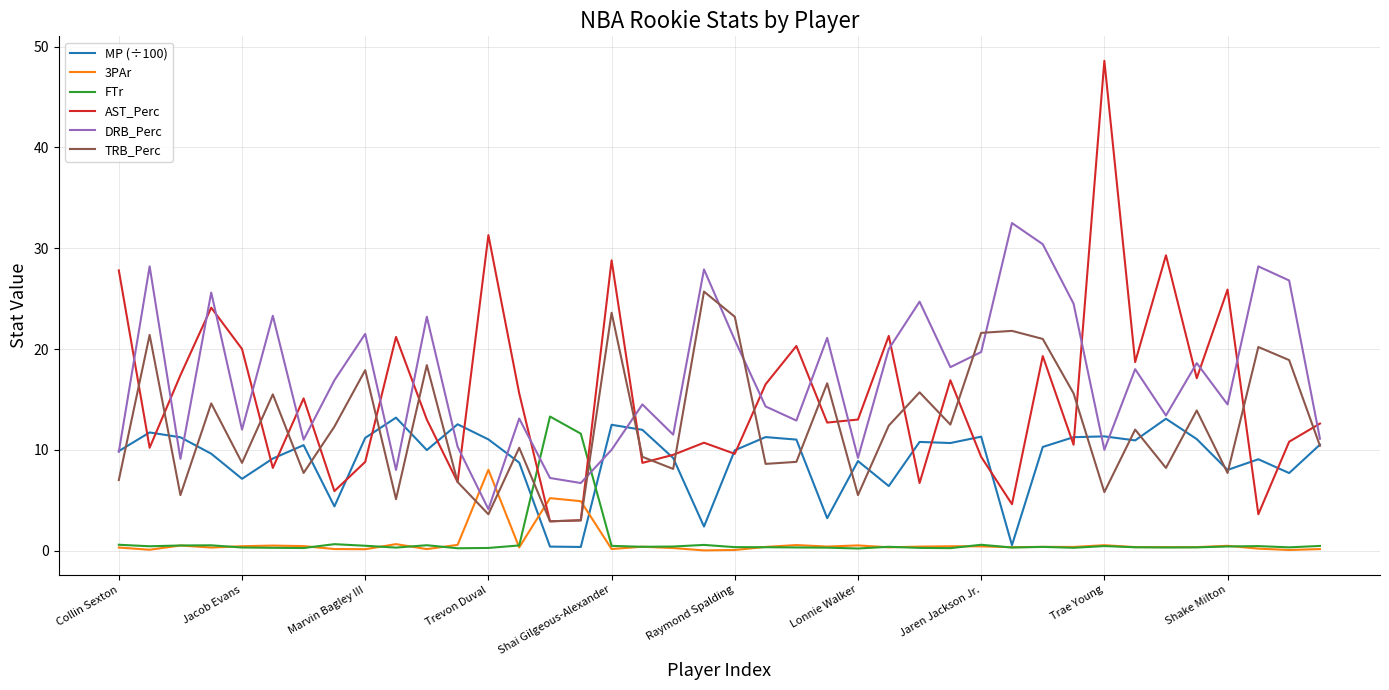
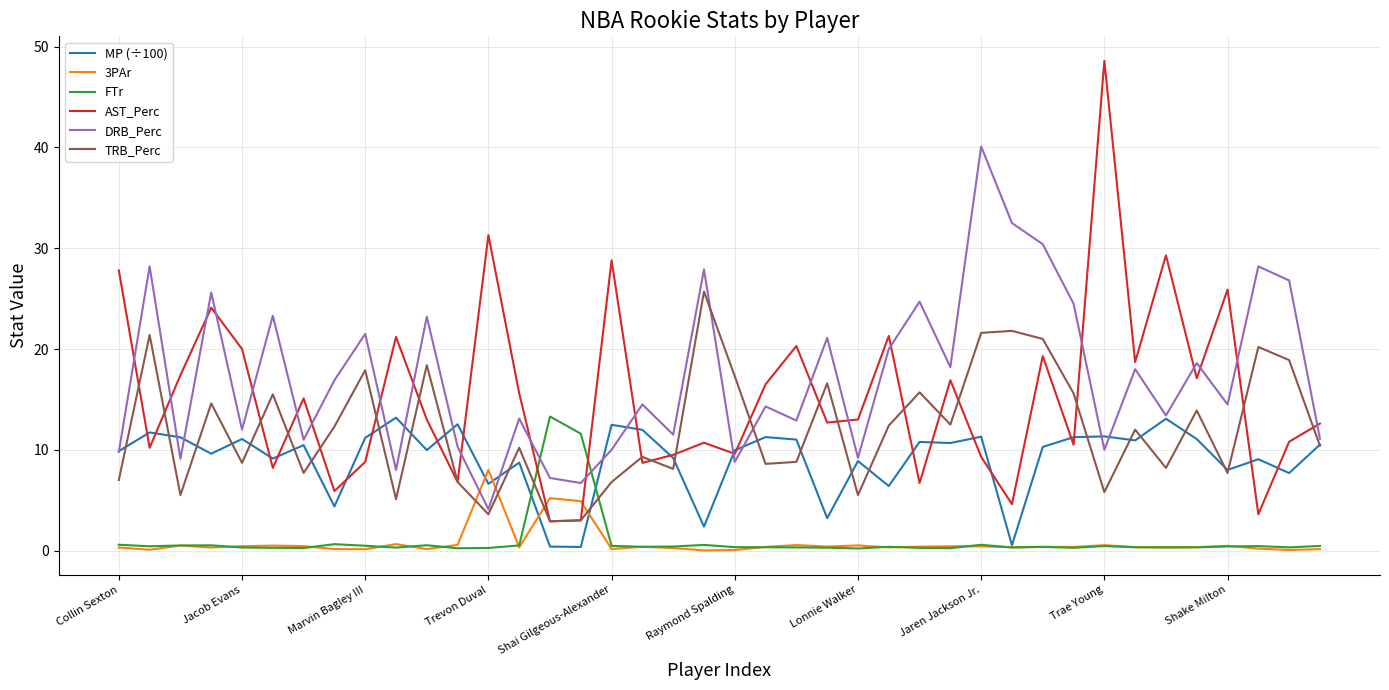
MP (÷100), Jacob Evans: 7.1 -> 11.1
MP (÷100), Trevon Duval: 11.0 -> 6.6
TRB_Perc, Shai Gilgeous-Alexander: 23.6 -> 6.8
DRB_Perc, Raymond Spalding: 20.9 -> 8.8
TRB_Perc, Raymond Spalding: 23.2 -> 17.3
DRB_Perc, Jaren Jackson Jr.: 19.7 -> 40.1
